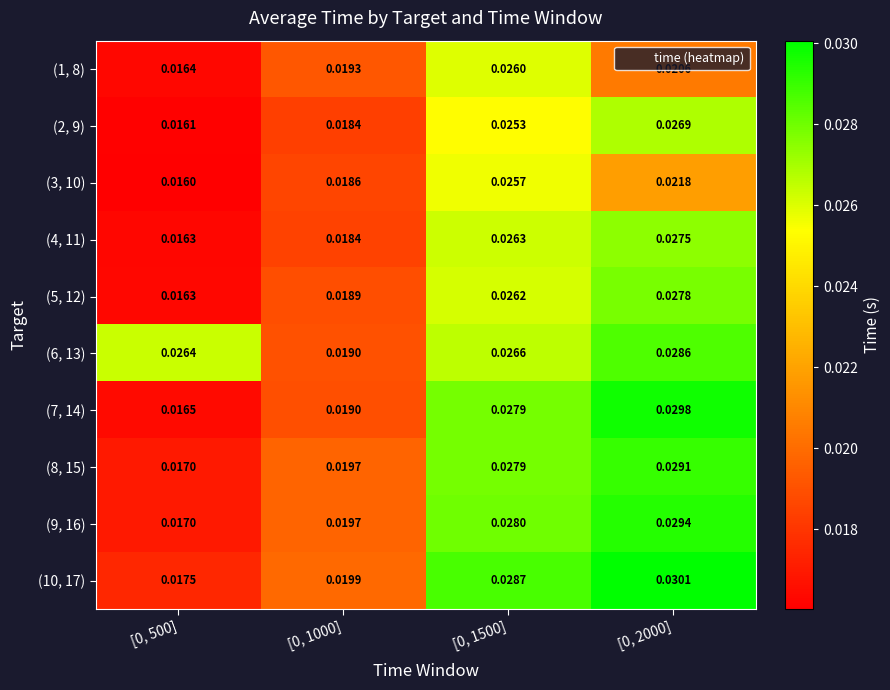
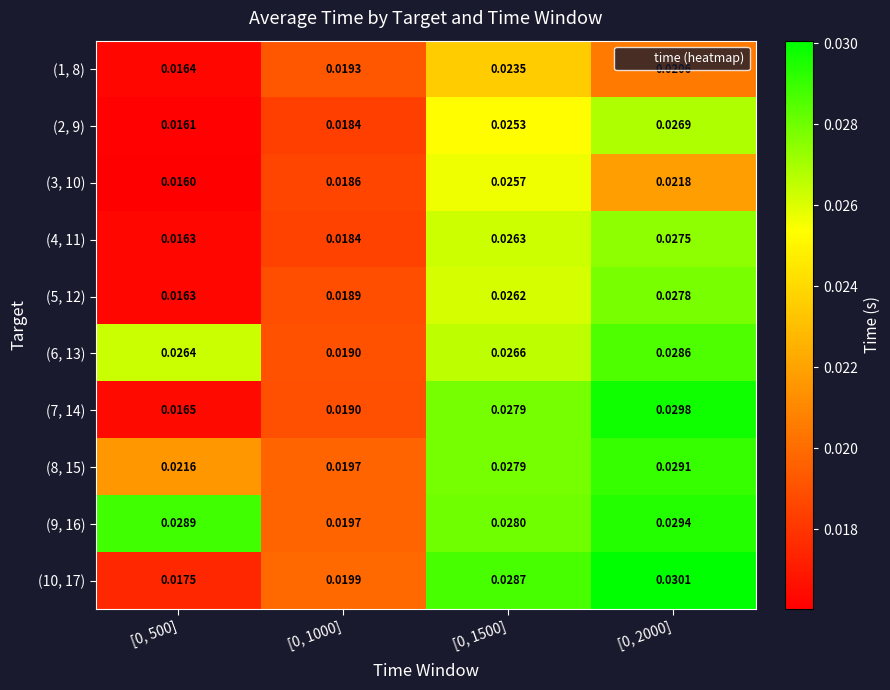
(1, 8), [0, 1500]: 0.0260 -> 0.0235
(8, 15), [0, 500]: 0.0170 -> 0.0216
(9, 16), [0, 500]: 0.0170 -> 0.0289
